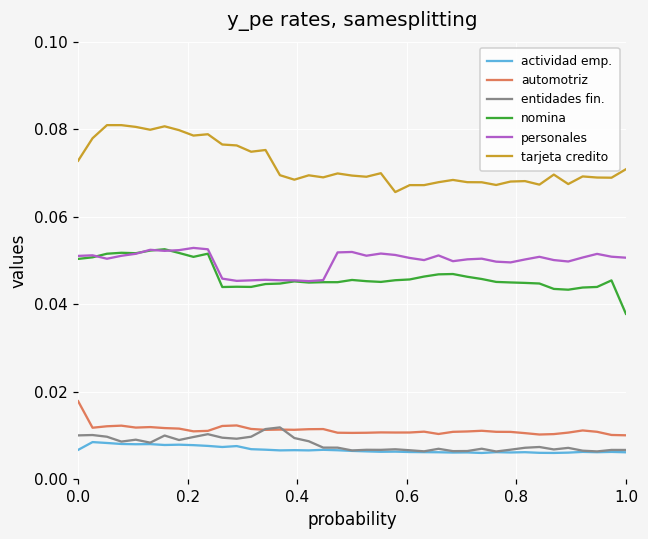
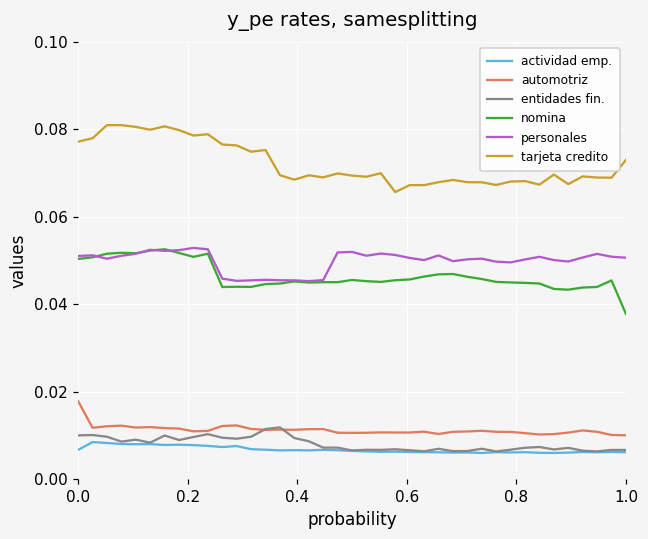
tarjeta credito, 0.0: 0.073 -> 0.077
tarjeta credito, 1.0: 0.071 -> 0.073
